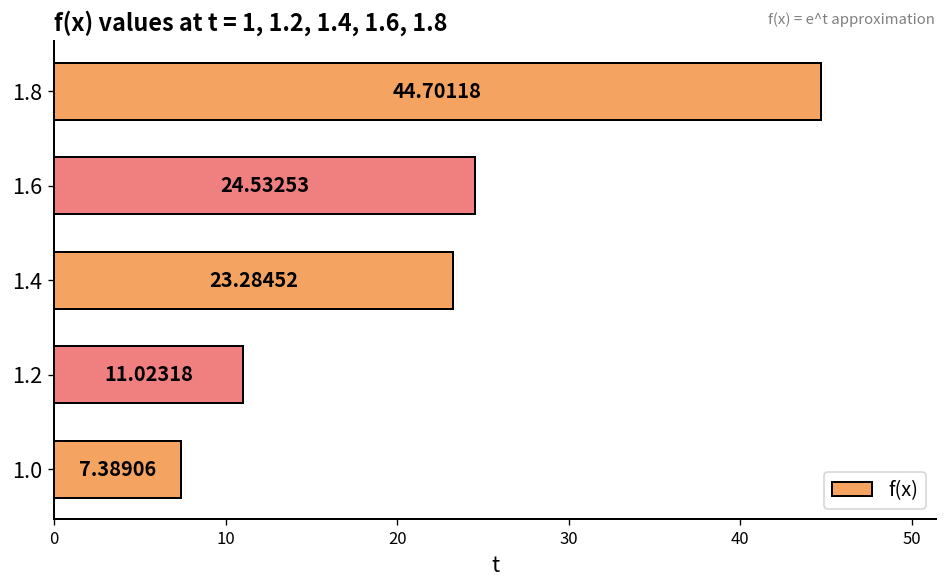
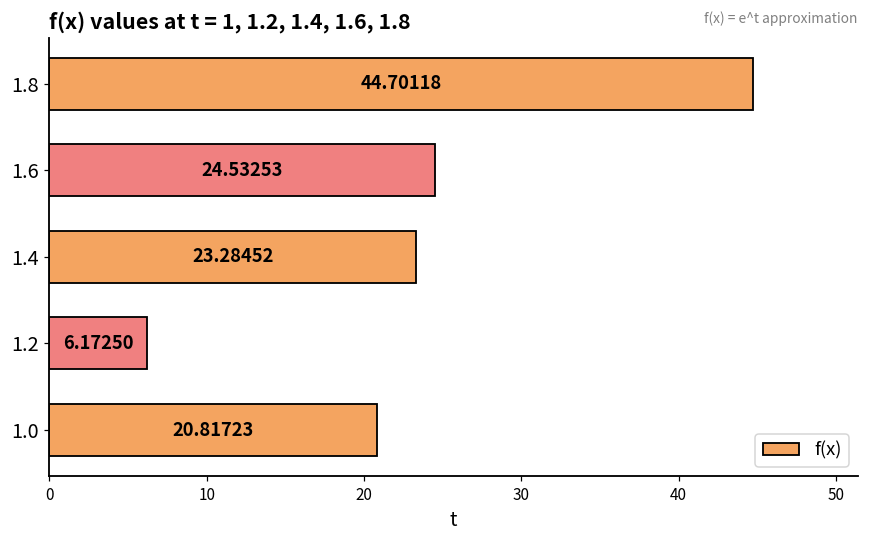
1.2: 11.02318 -> 6.17250
1.0: 7.38906 -> 20.81723
